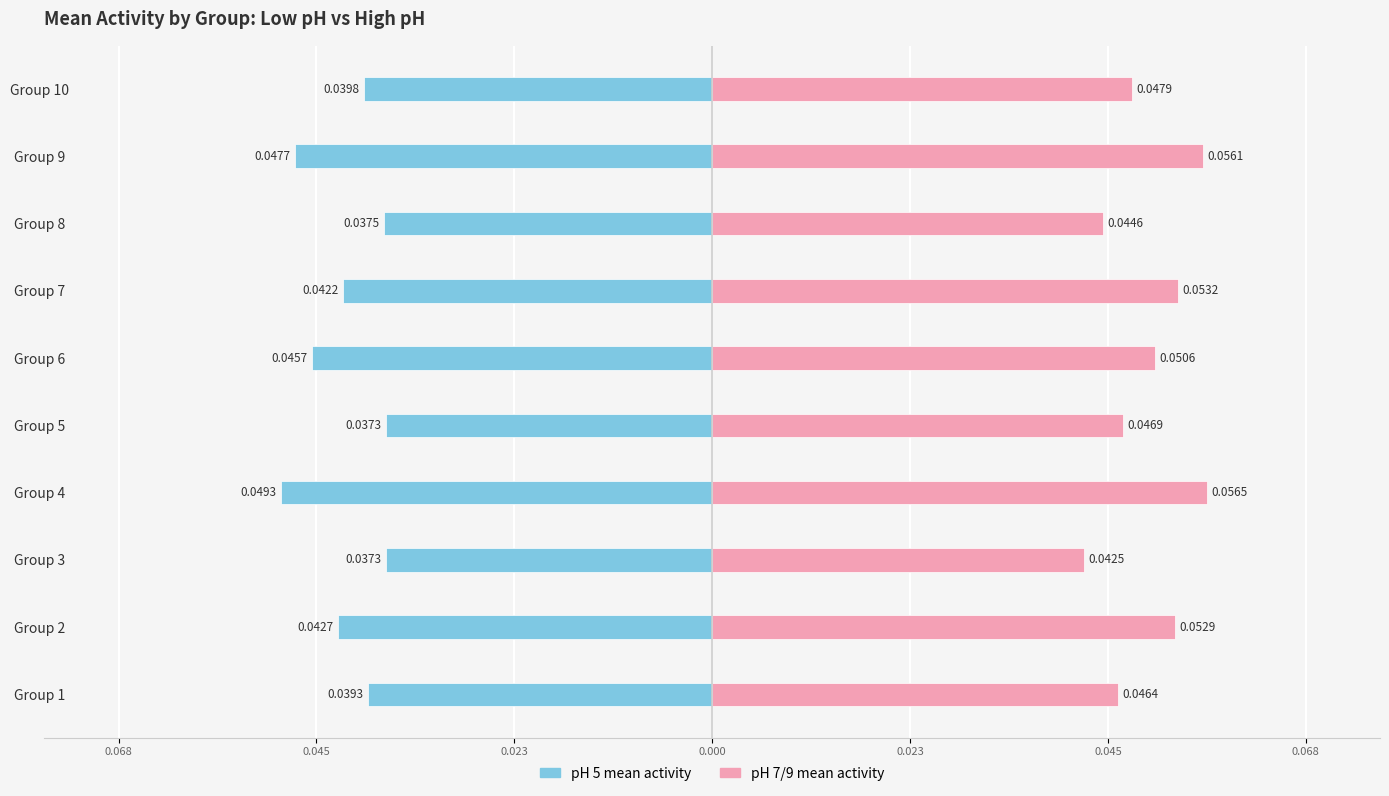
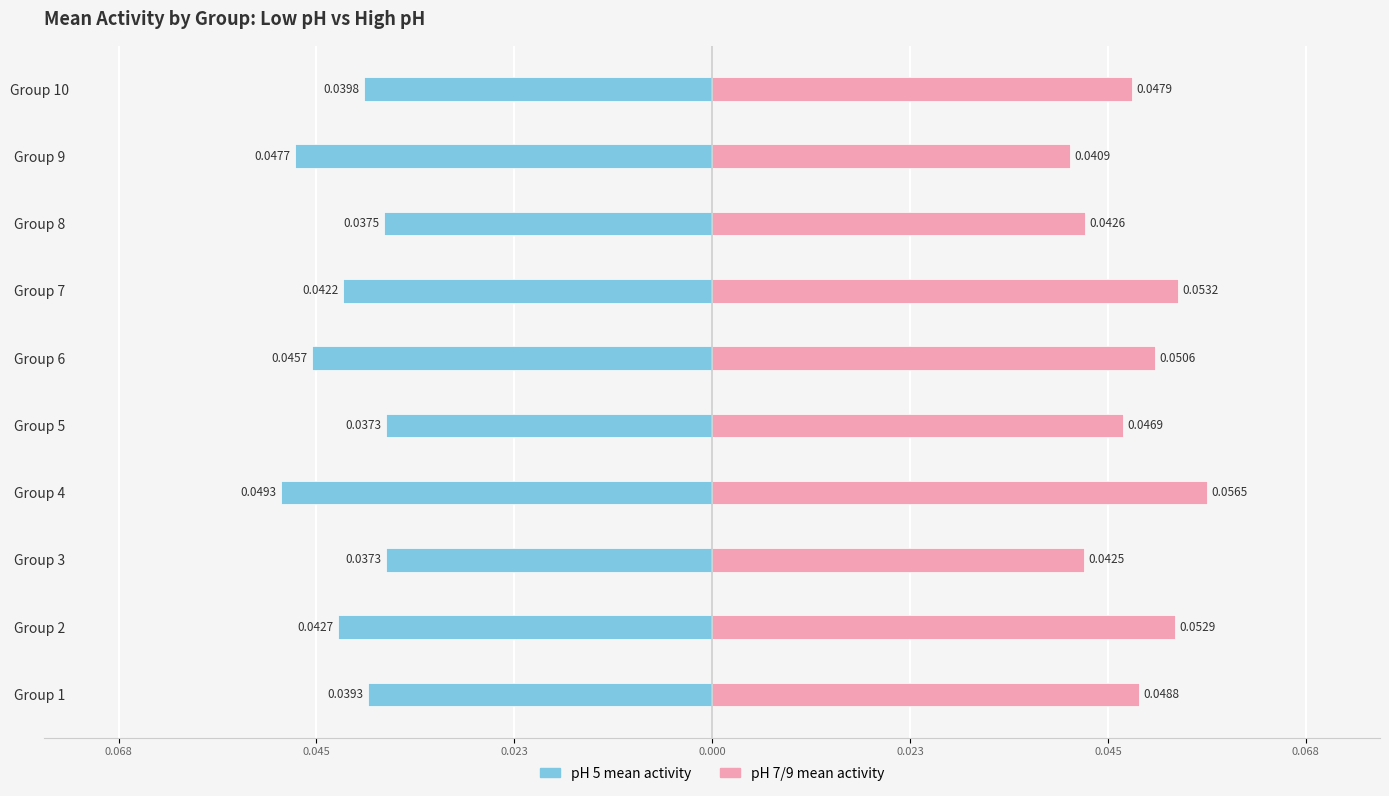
pH 7/9 mean activity, Group 9: 0.0561 -> 0.0409
pH 7/9 mean activity, Group 8: 0.0446 -> 0.0426
pH 7/9 mean activity, Group 1: 0.0464 -> 0.0488
